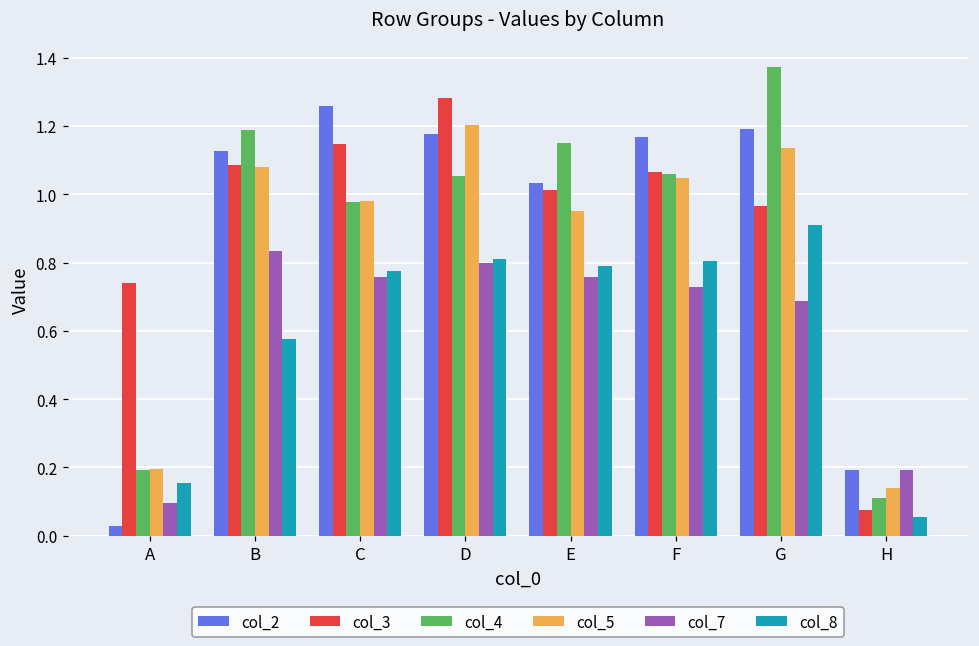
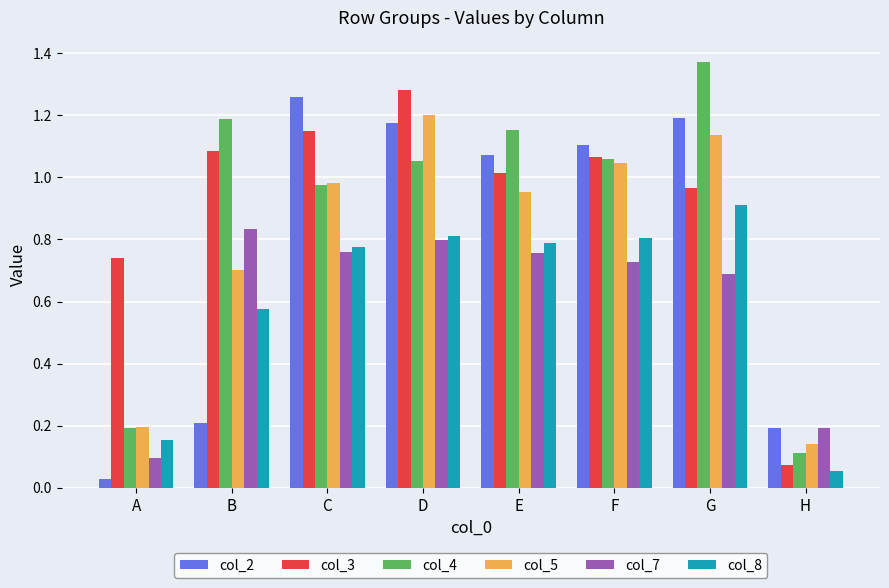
col_2, B: 1.13 -> 0.21
col_5, B: 1.08 -> 0.70
col_2, E: 1.03 -> 1.07
col_2, F: 1.17 -> 1.11
